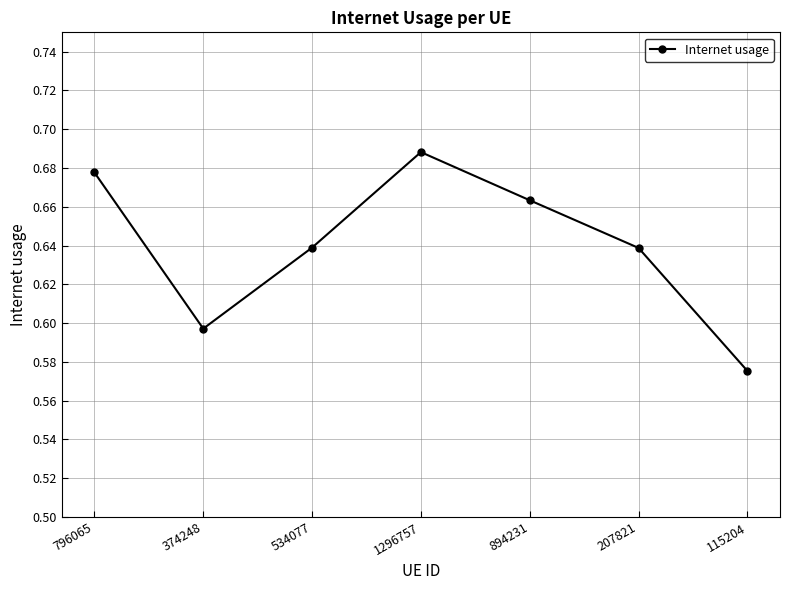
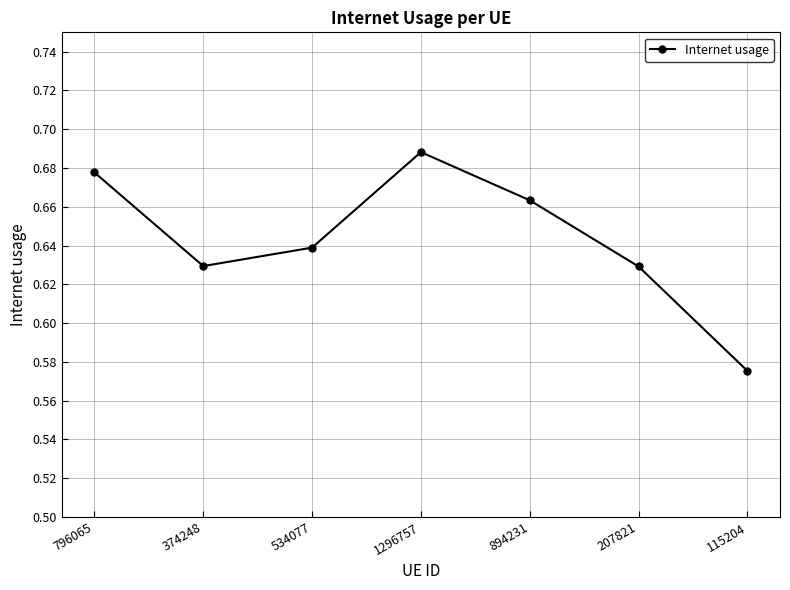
374248: 0.597 -> 0.629
207821: 0.639 -> 0.629
